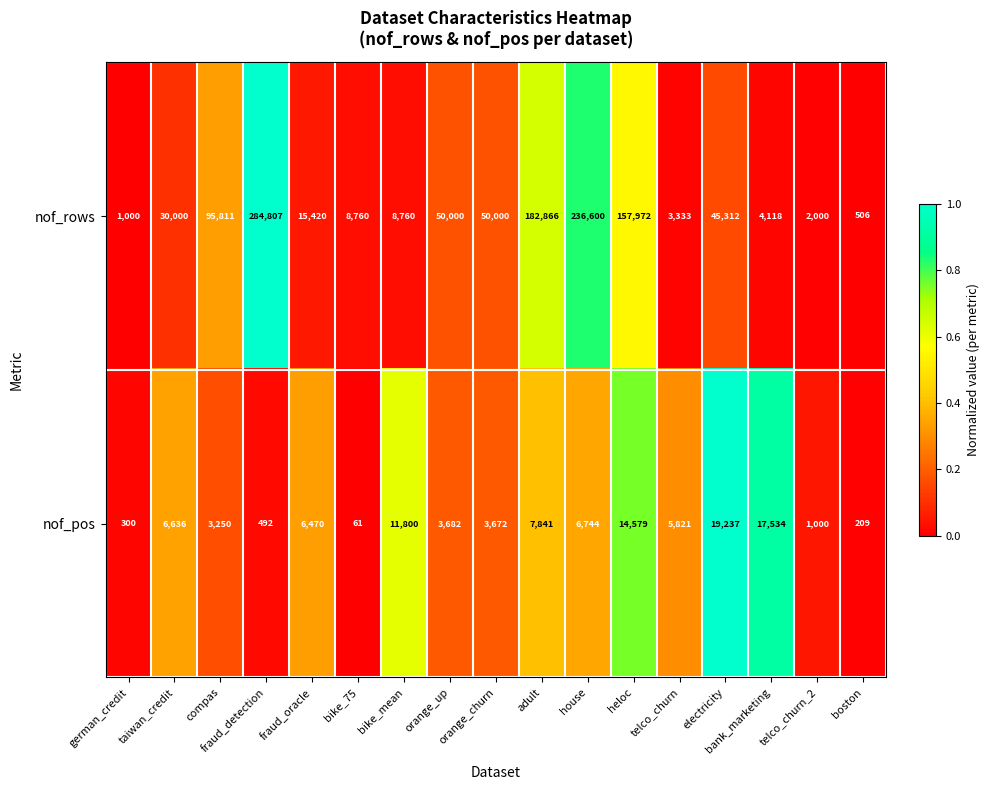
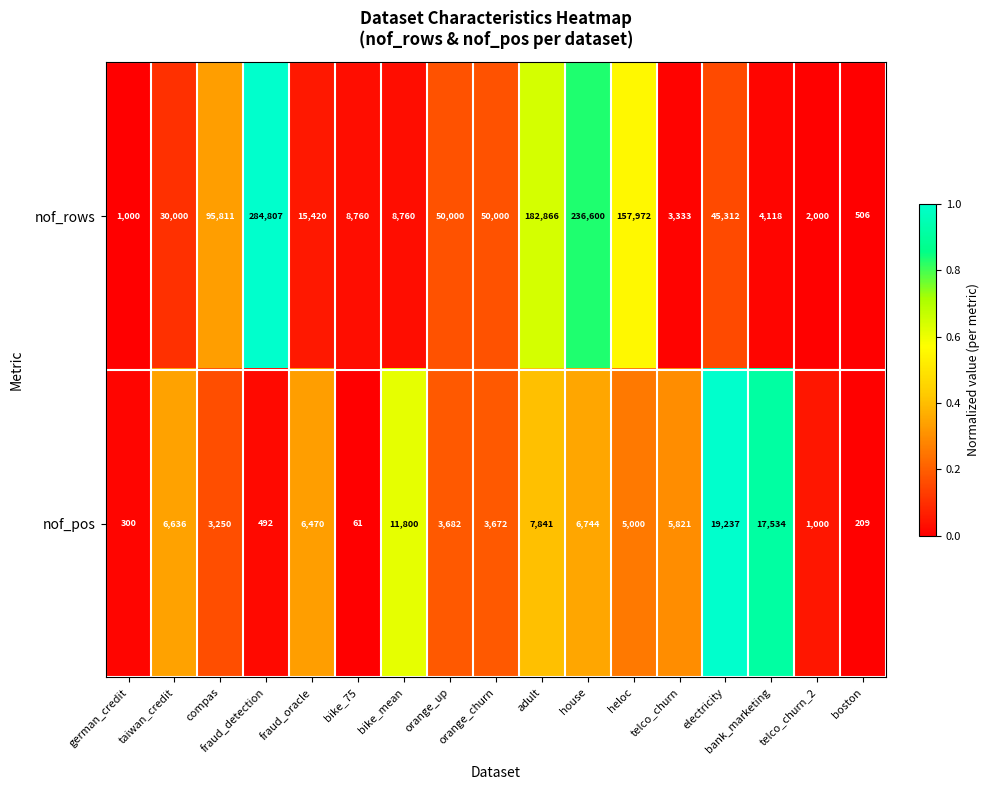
nof_pos, heloc: 14,579 -> 5,000
